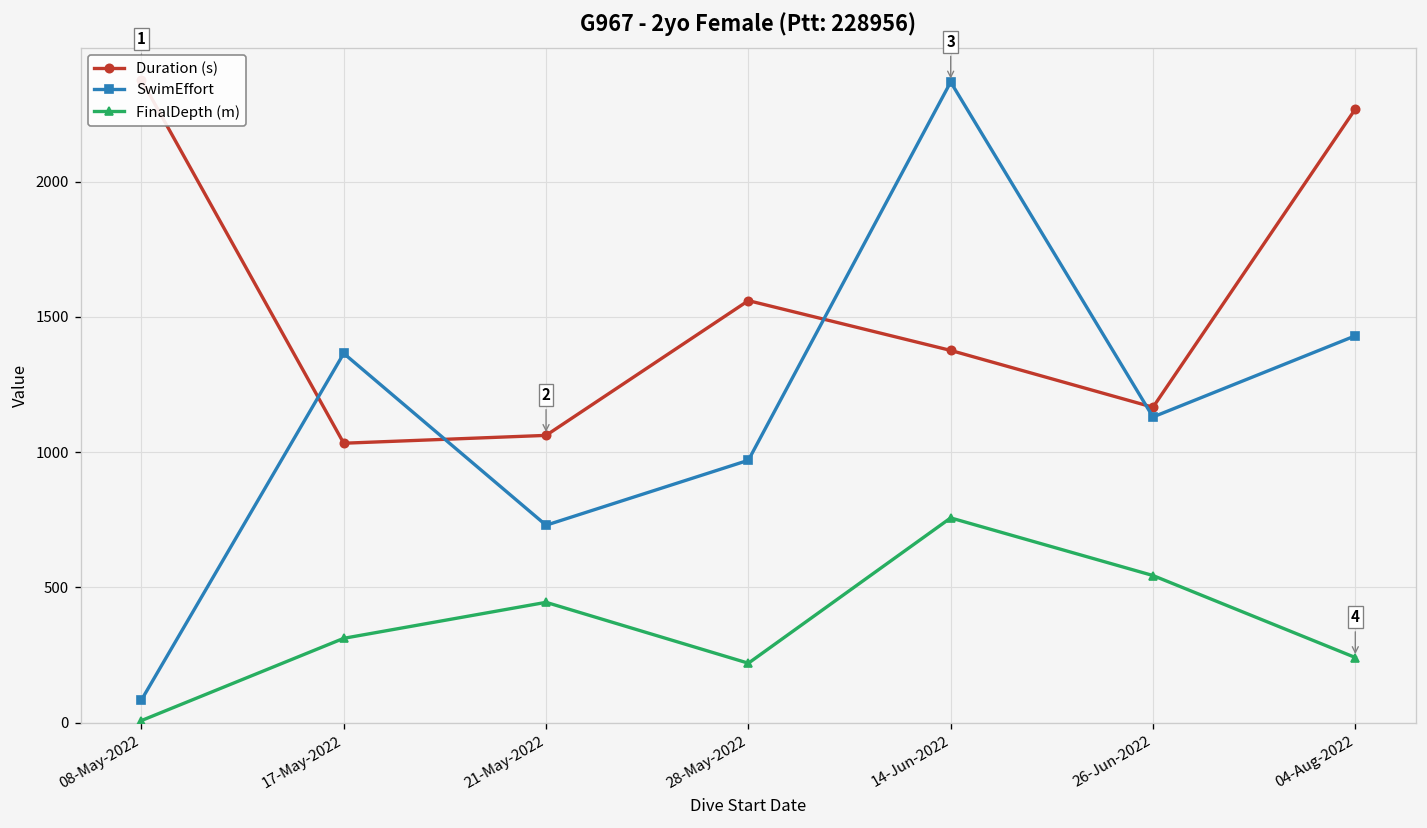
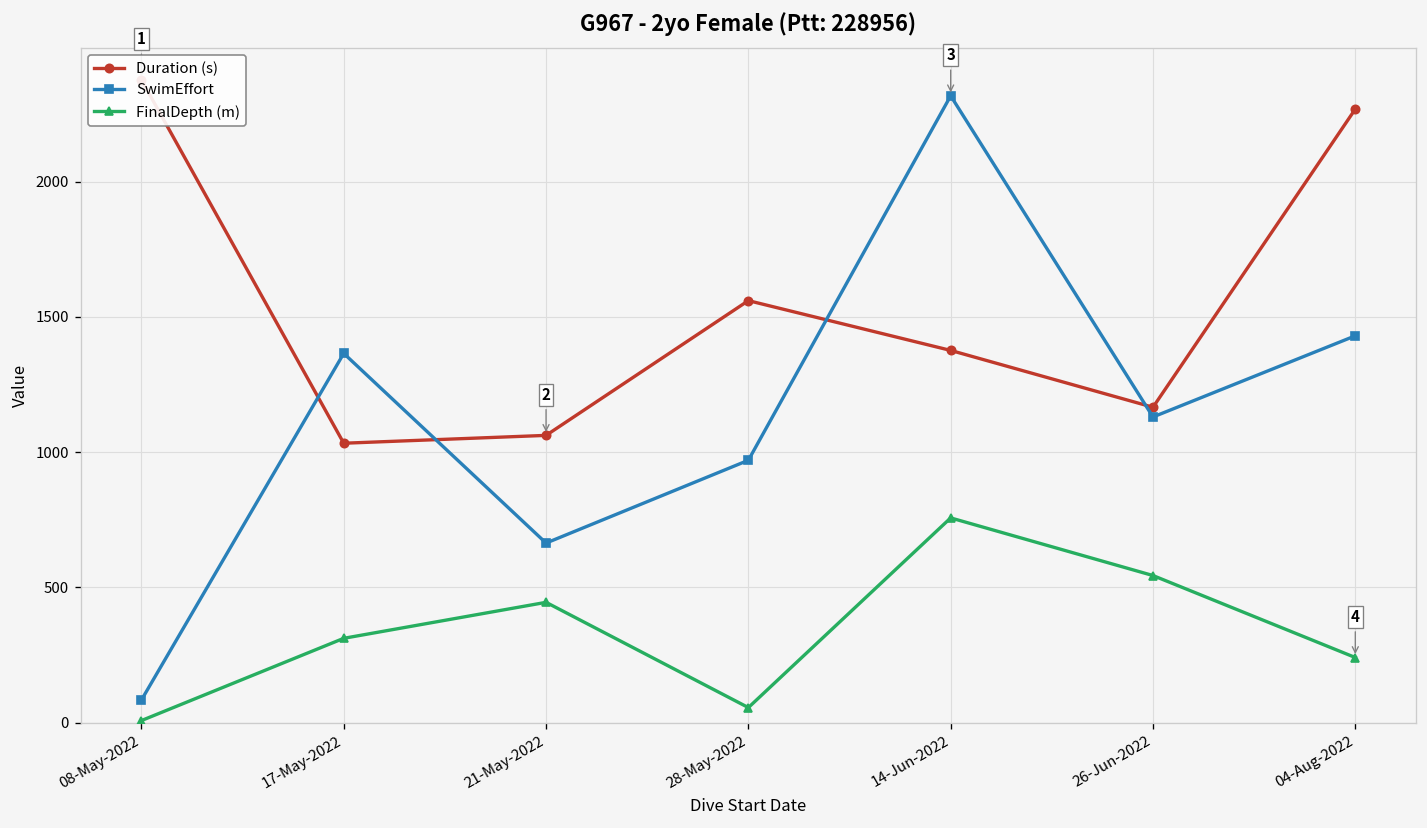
SwimEffort, 21-May-2022: 730 -> 660
FinalDepth (m), 28-May-2022: 220 -> 60
SwimEffort, 14-Jun-2022: 2370 -> 2320
